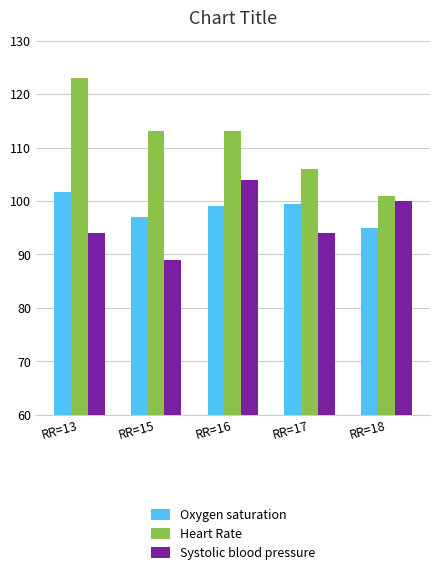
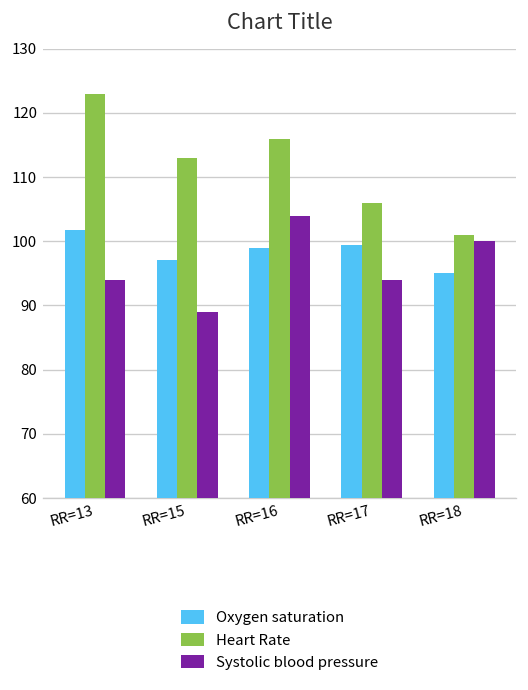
Heart Rate, RR=16: 113 -> 116
